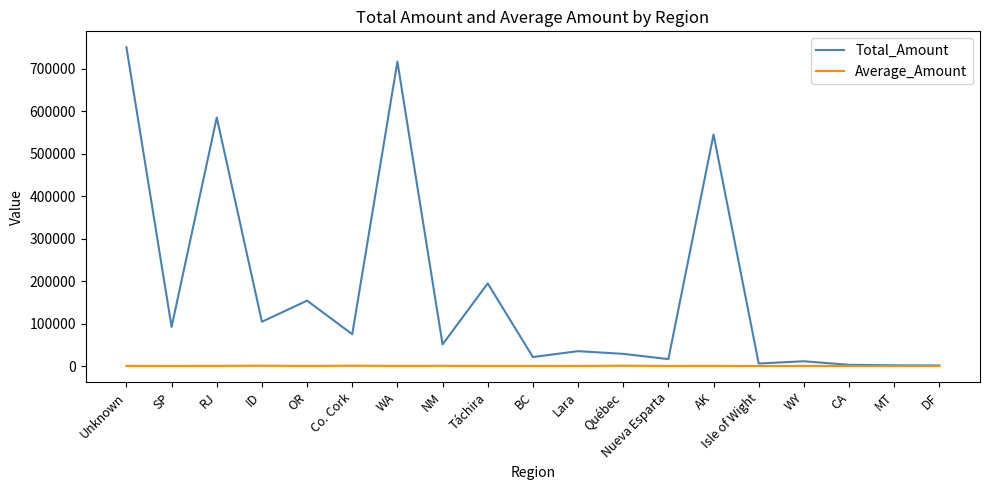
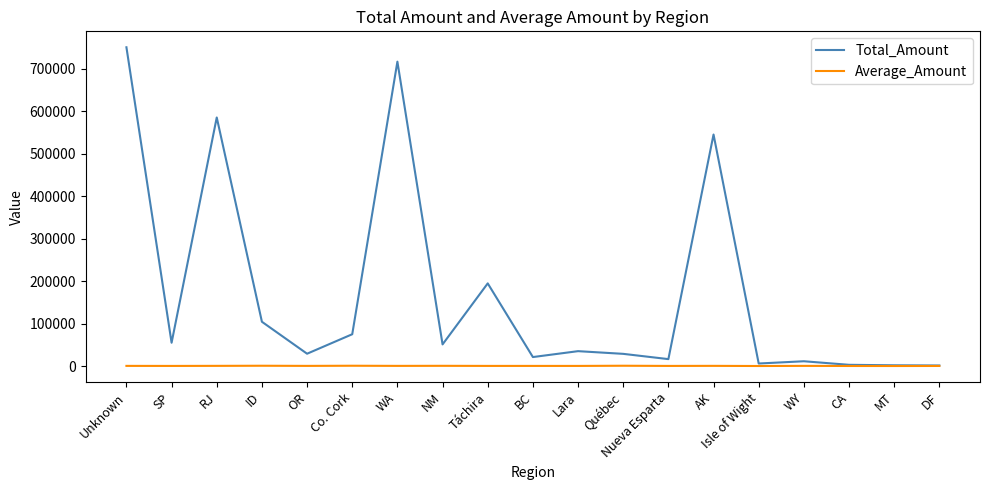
Total_Amount, SP: 90000 -> 50000
Total_Amount, OR: 150000 -> 30000
